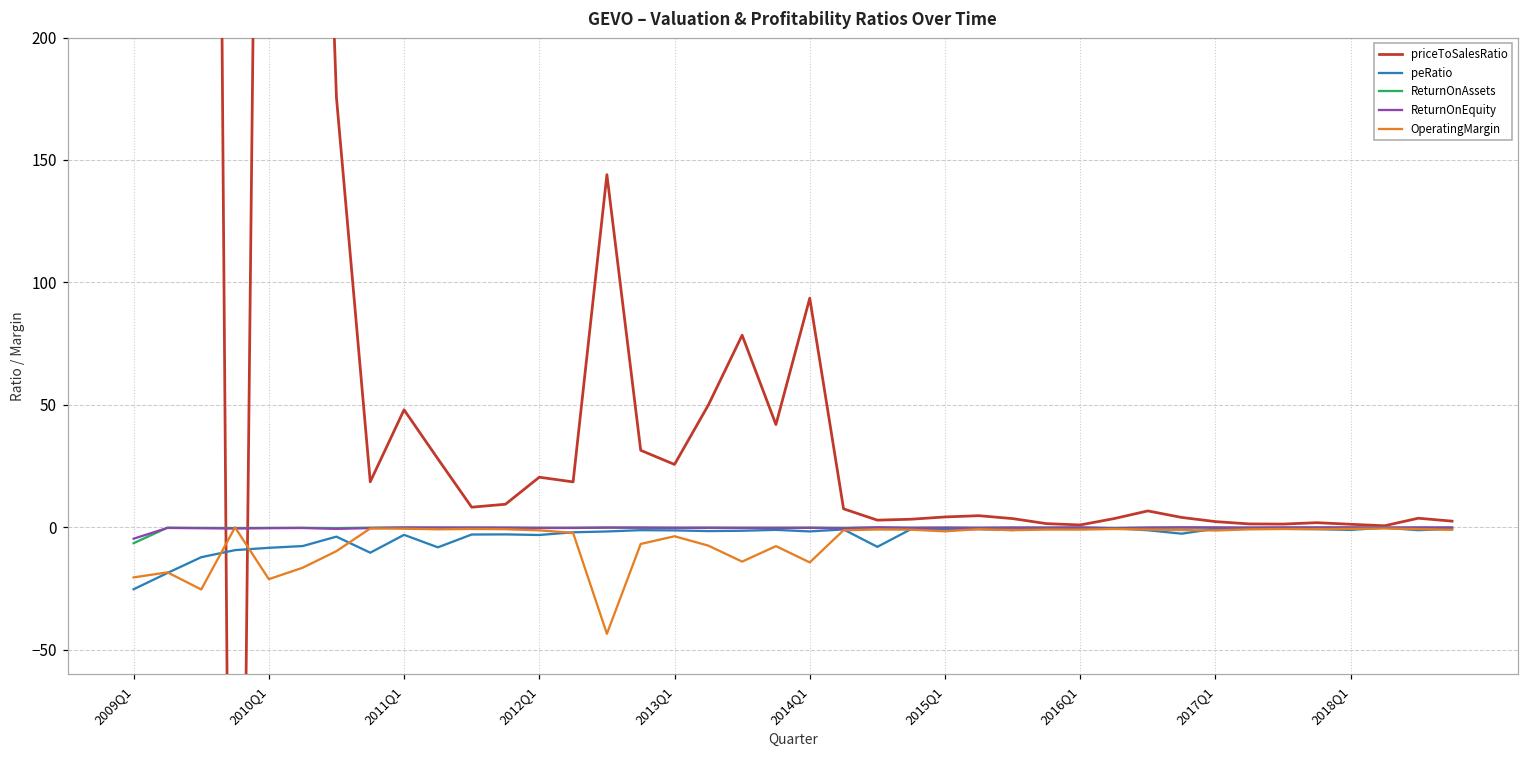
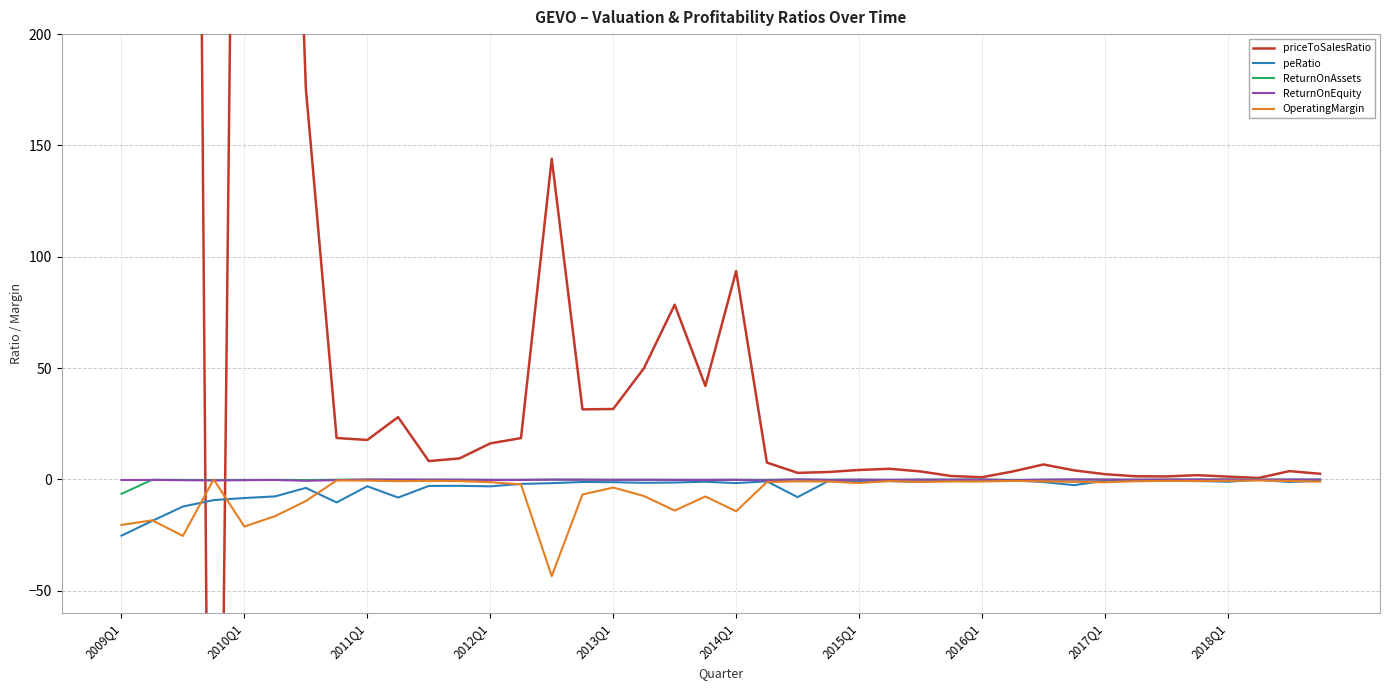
ReturnOnEquity, 2009Q1: -5 -> 0
priceToSalesRatio, 2011Q1: 48 -> 18
priceToSalesRatio, 2012Q1: 20 -> 16
priceToSalesRatio, 2013Q1: 26 -> 32
